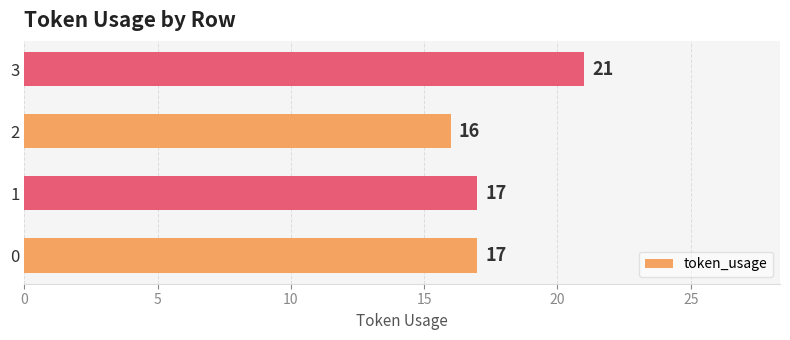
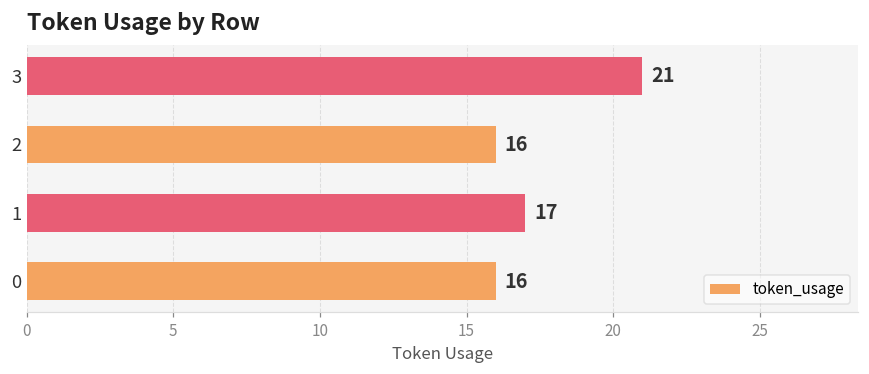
0: 17 -> 16
